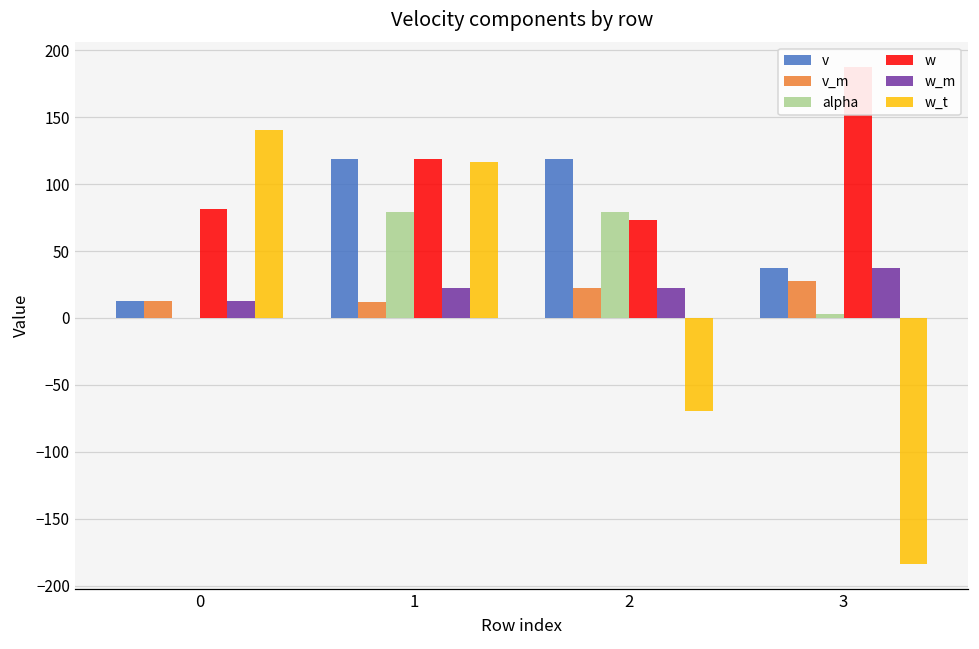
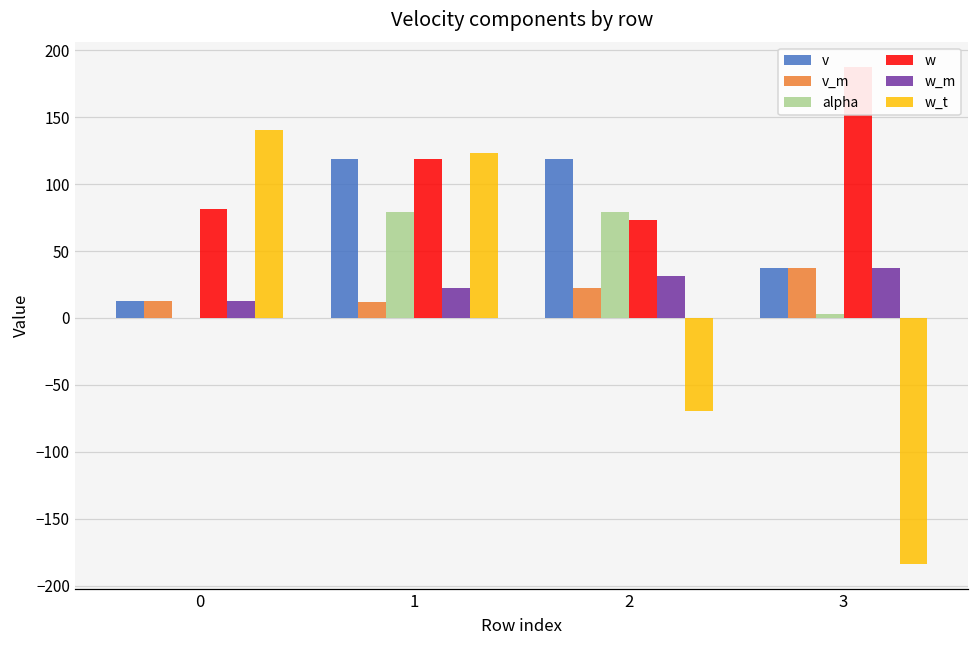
w_t, 1: 117 -> 123
w_m, 2: 23 -> 31
v_m, 3: 27 -> 38
